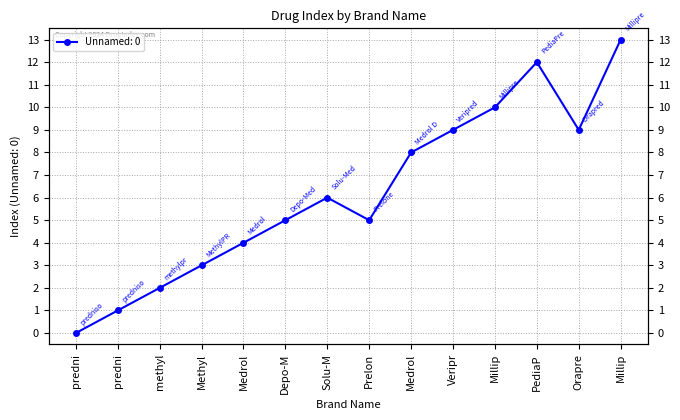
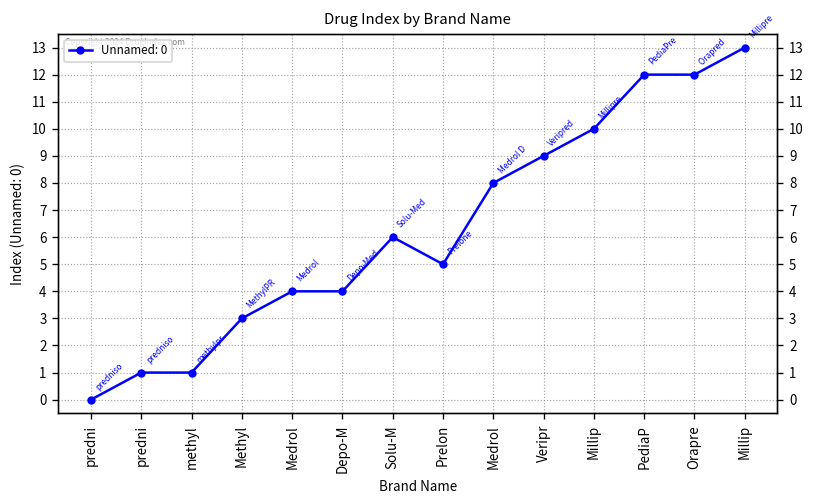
methyl: 2 -> 1
Depo-M: 5 -> 4
Orapre: 9 -> 12
